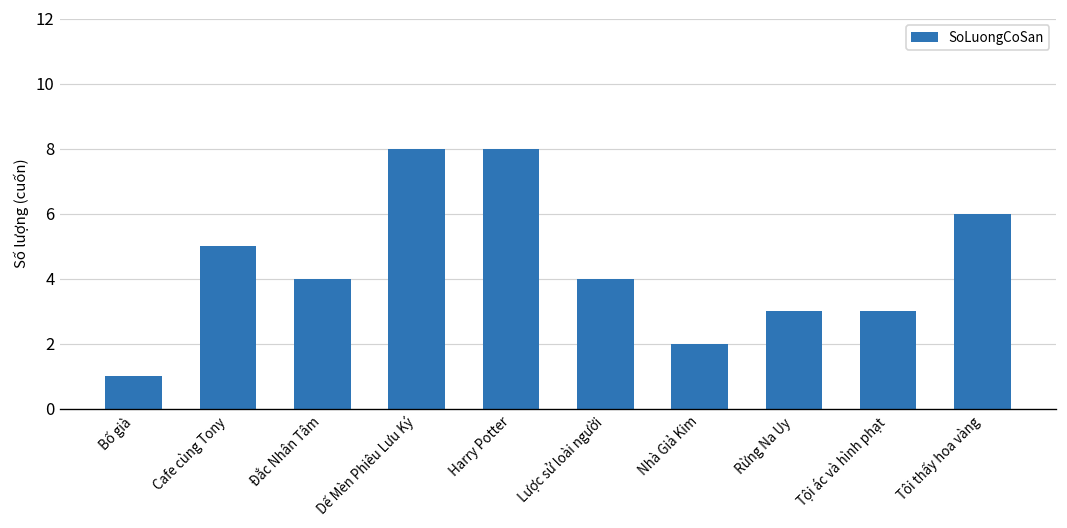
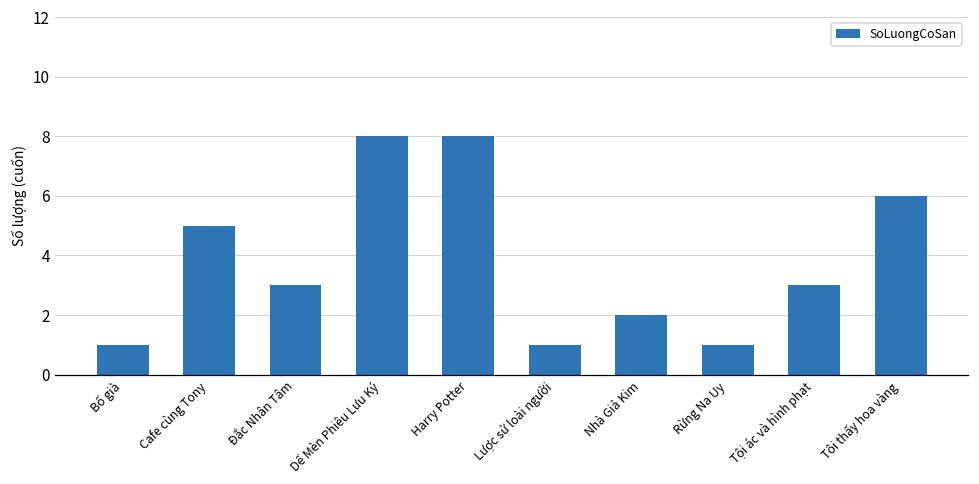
Đắc Nhân Tâm: 4 -> 3
Lược sử loài người: 4 -> 1
Rừng Na Uy: 3 -> 1
